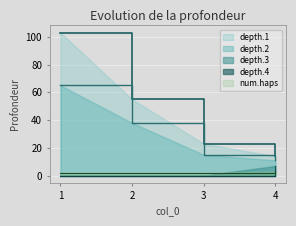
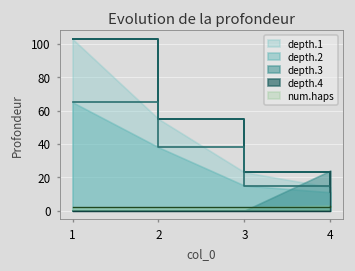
depth.3, 4: 7 -> 24
